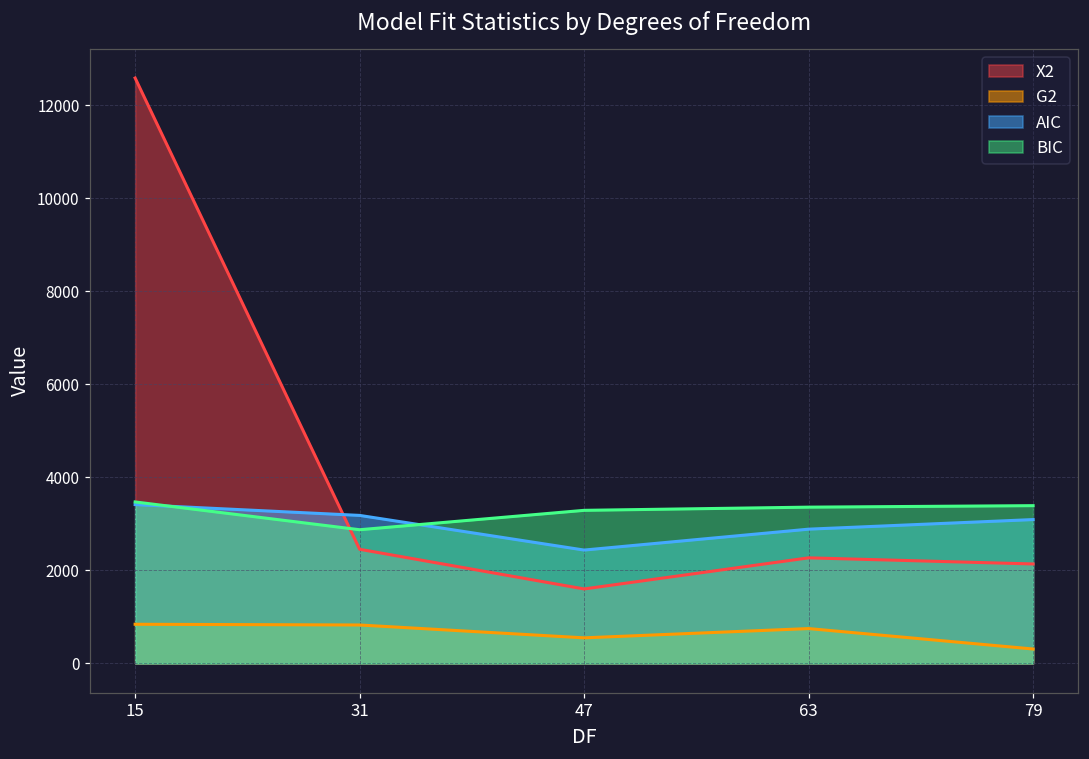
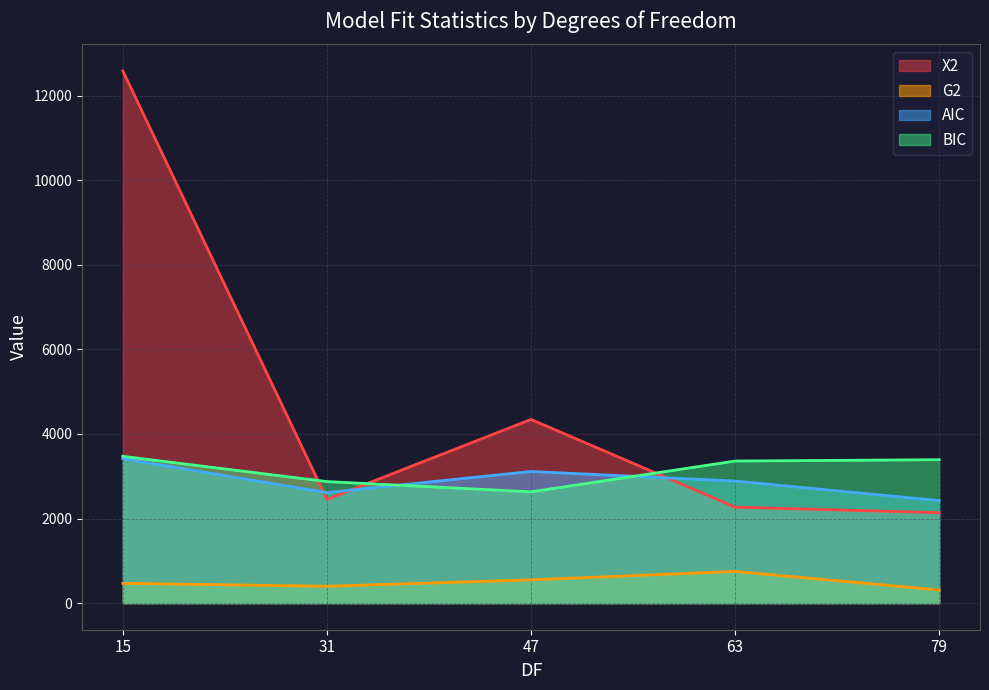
G2, 15: 800 -> 500
G2, 31: 800 -> 400
AIC, 31: 3200 -> 2600
X2, 47: 1600 -> 4300
AIC, 47: 2400 -> 3100
BIC, 47: 3300 -> 2600
AIC, 79: 3100 -> 2400
